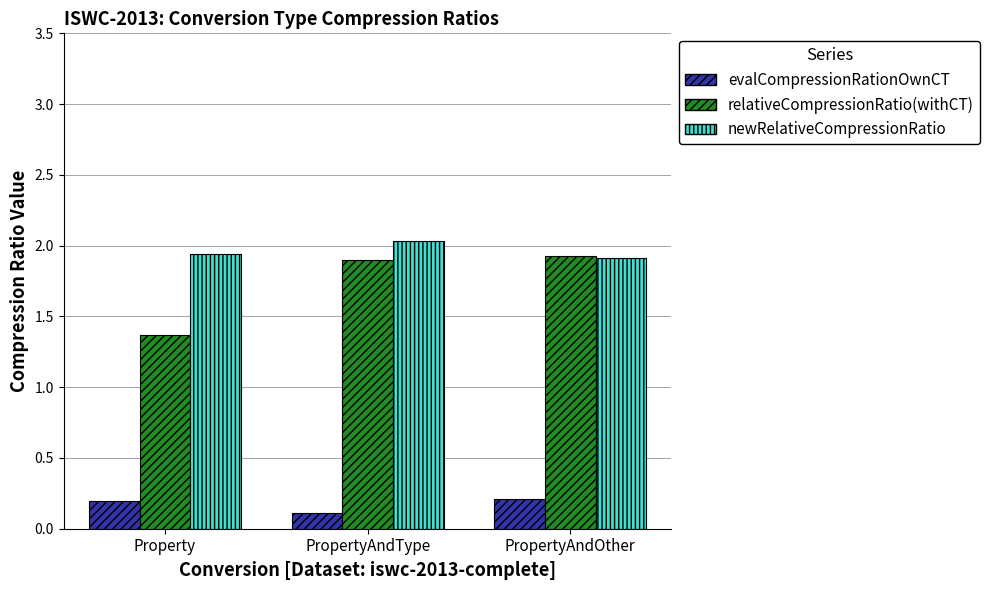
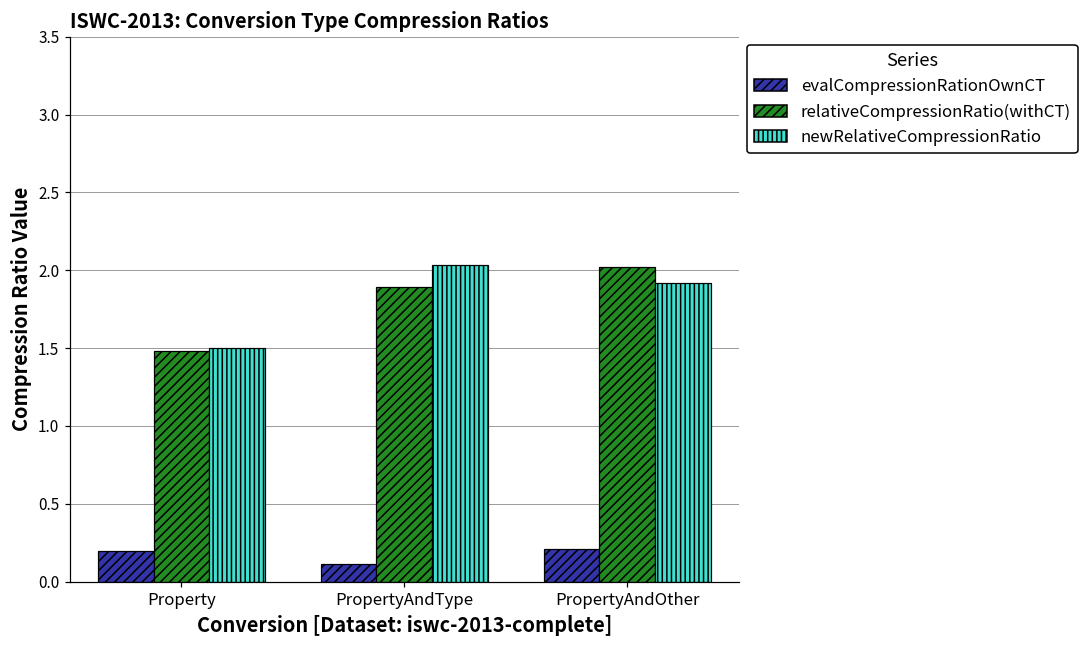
relativeCompressionRatio(withCT), Property: 1.37 -> 1.48
newRelativeCompressionRatio, Property: 1.94 -> 1.50
relativeCompressionRatio(withCT), PropertyAndOther: 1.93 -> 2.02
